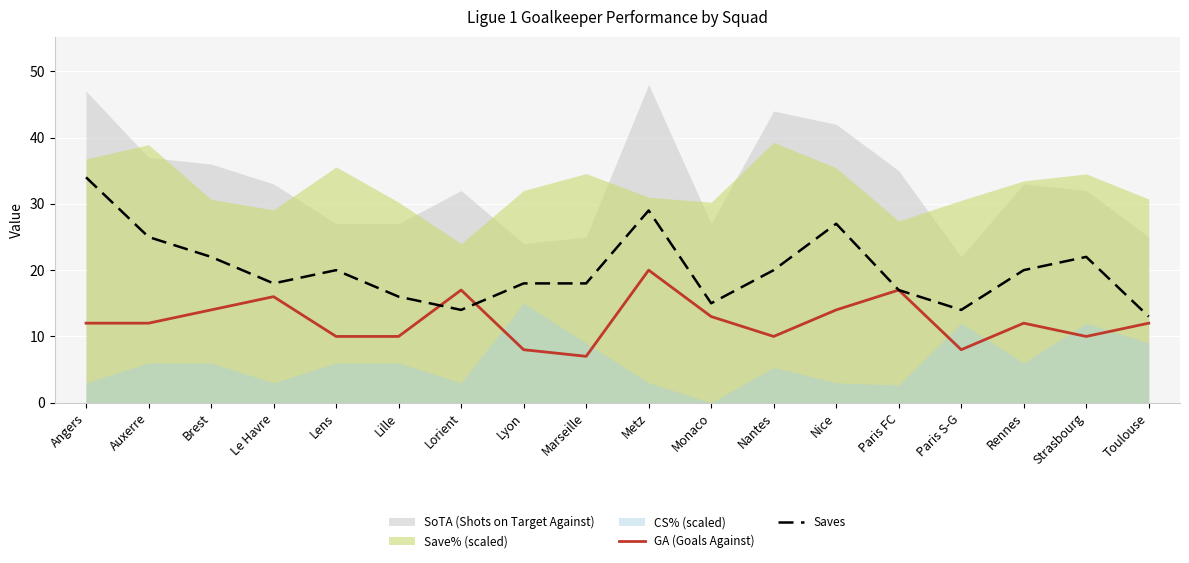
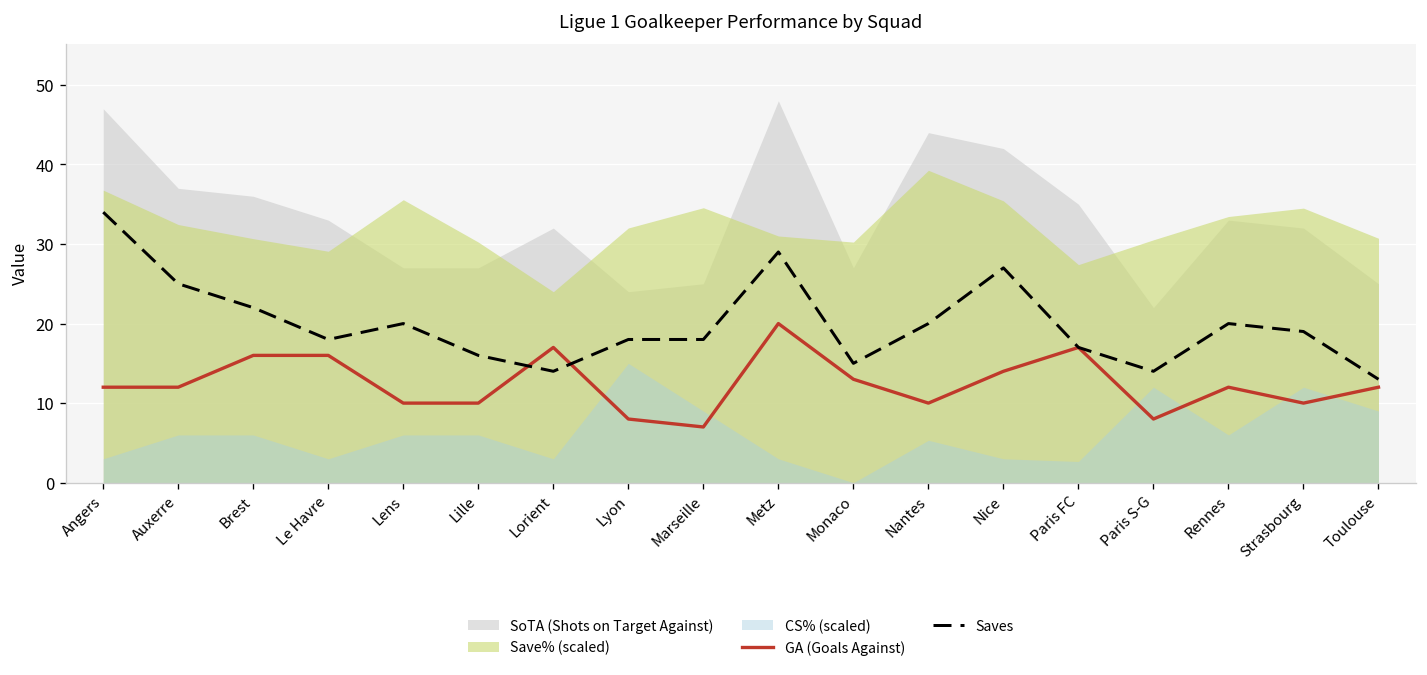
Save% (scaled), Auxerre: 39 -> 32
GA (Goals Against), Brest: 14 -> 16
Saves, Strasbourg: 22 -> 19
